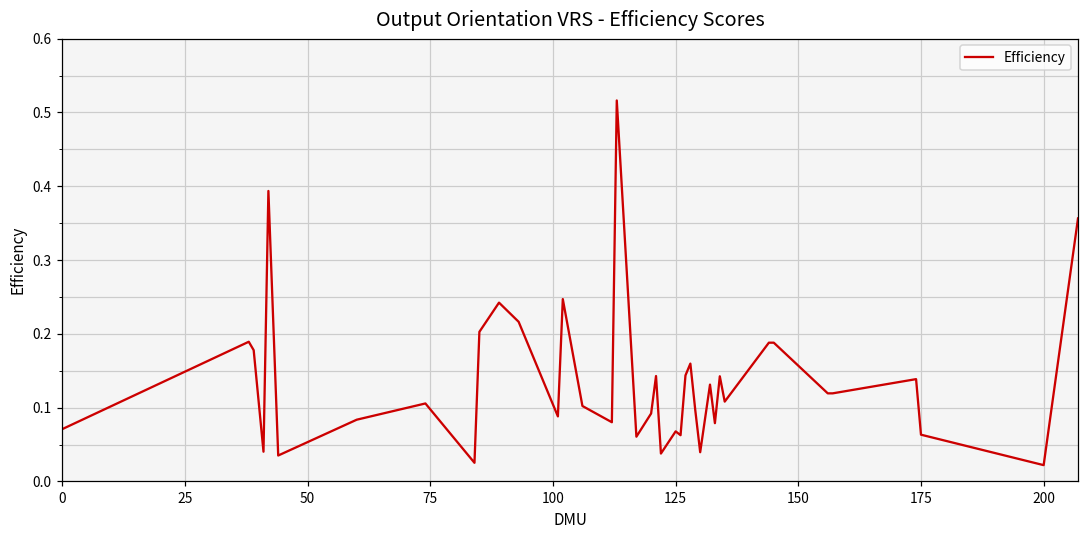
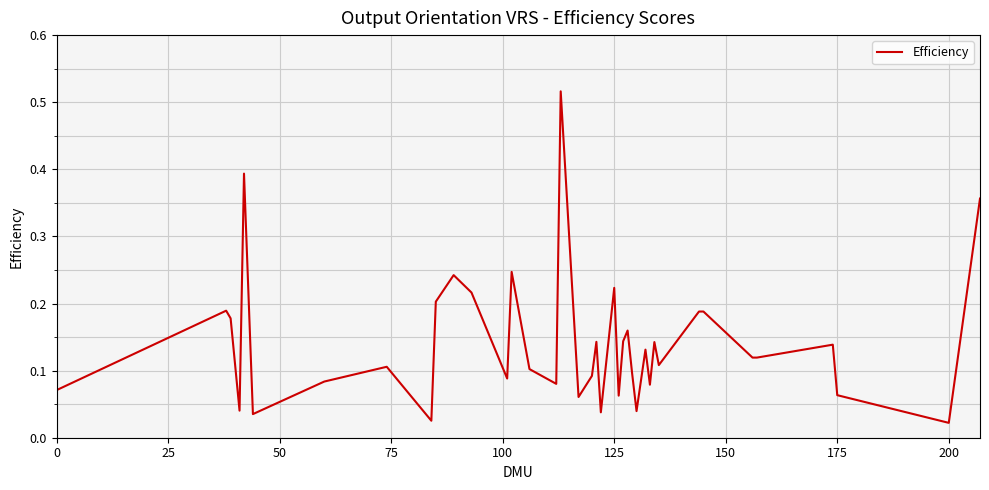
125: 0.07 -> 0.22
